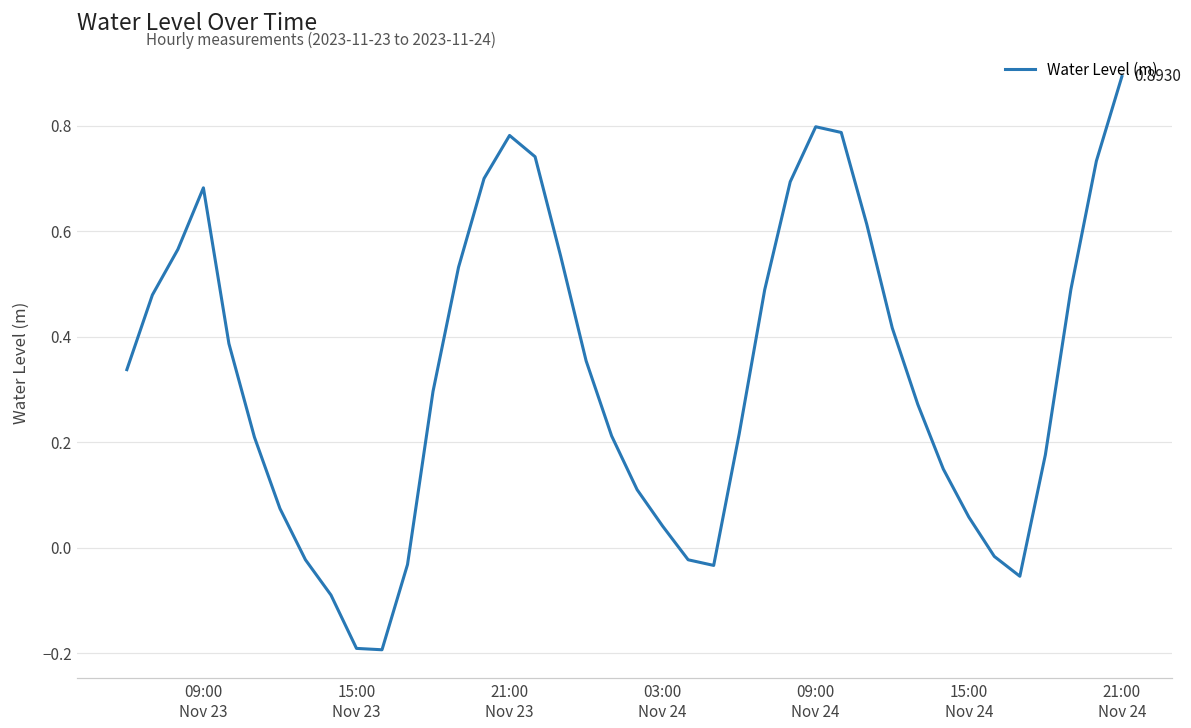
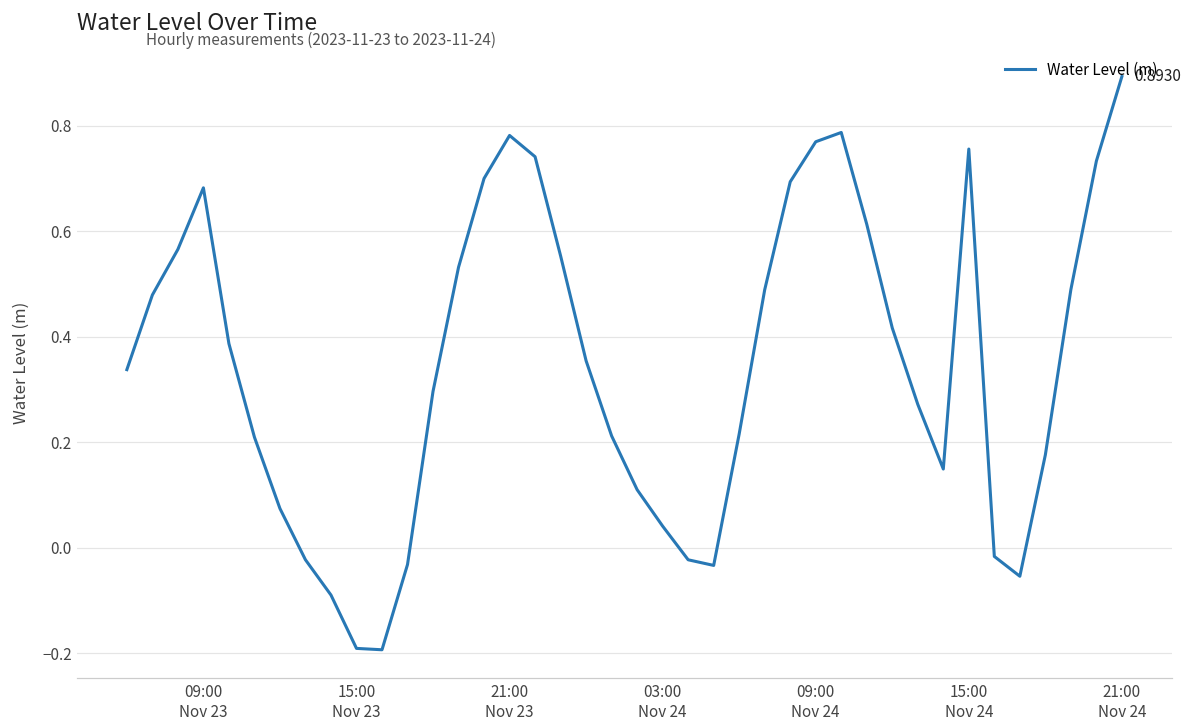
09:00 Nov 24: 0.80 -> 0.77
15:00 Nov 24: 0.06 -> 0.76
